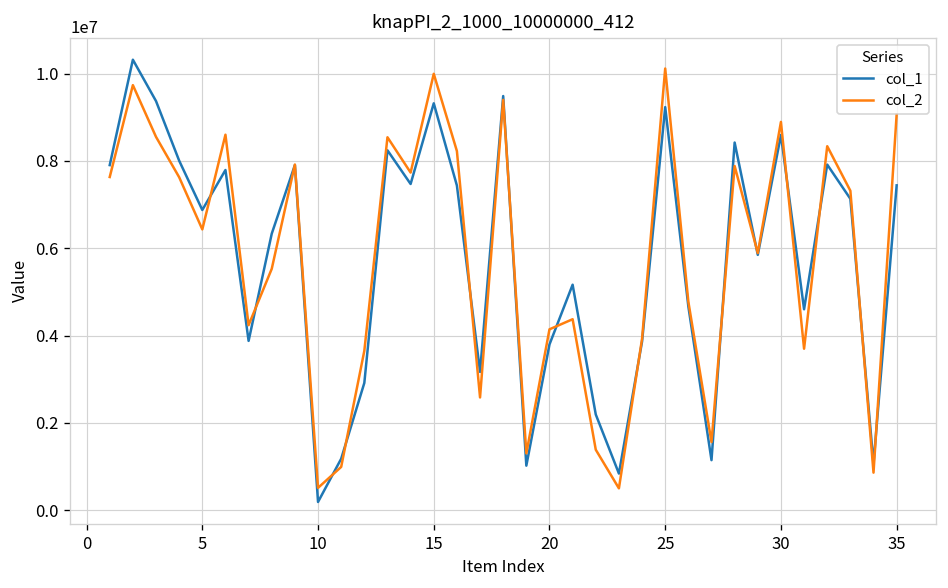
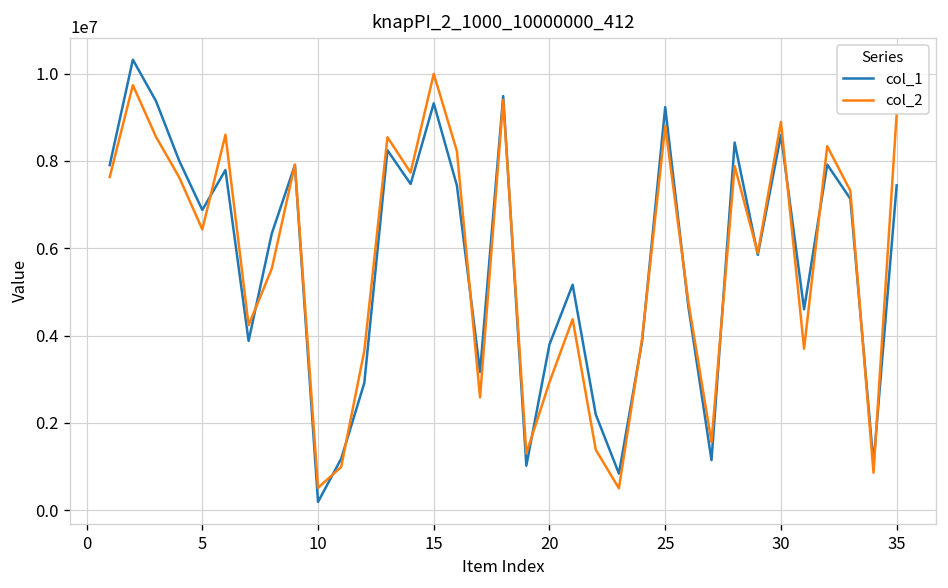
col_2, 20: 4100000 -> 2900000
col_2, 25: 10100000 -> 8800000
